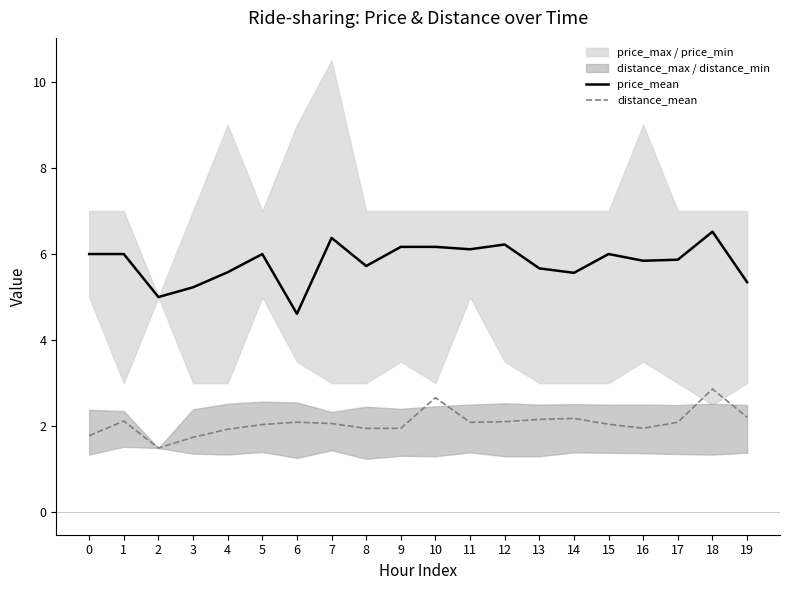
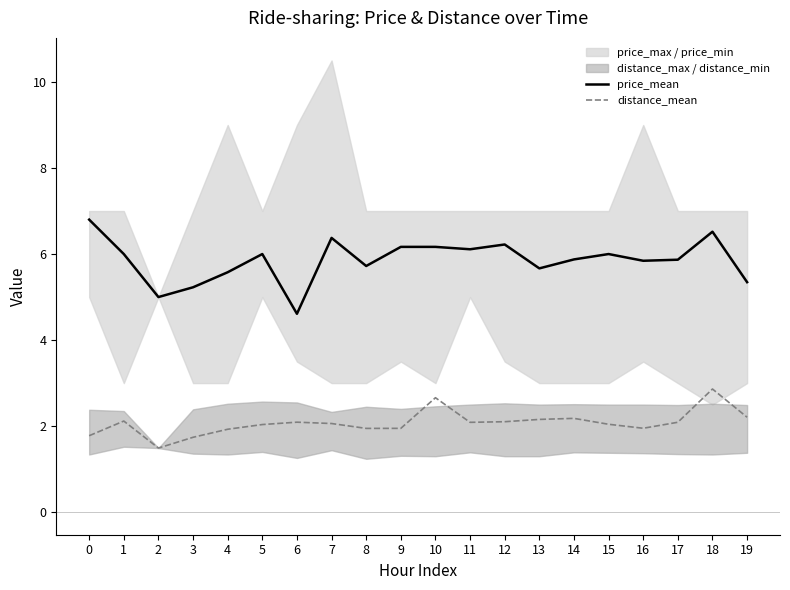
price_mean, 0: 6.0 -> 6.8
price_mean, 14: 5.6 -> 5.9
